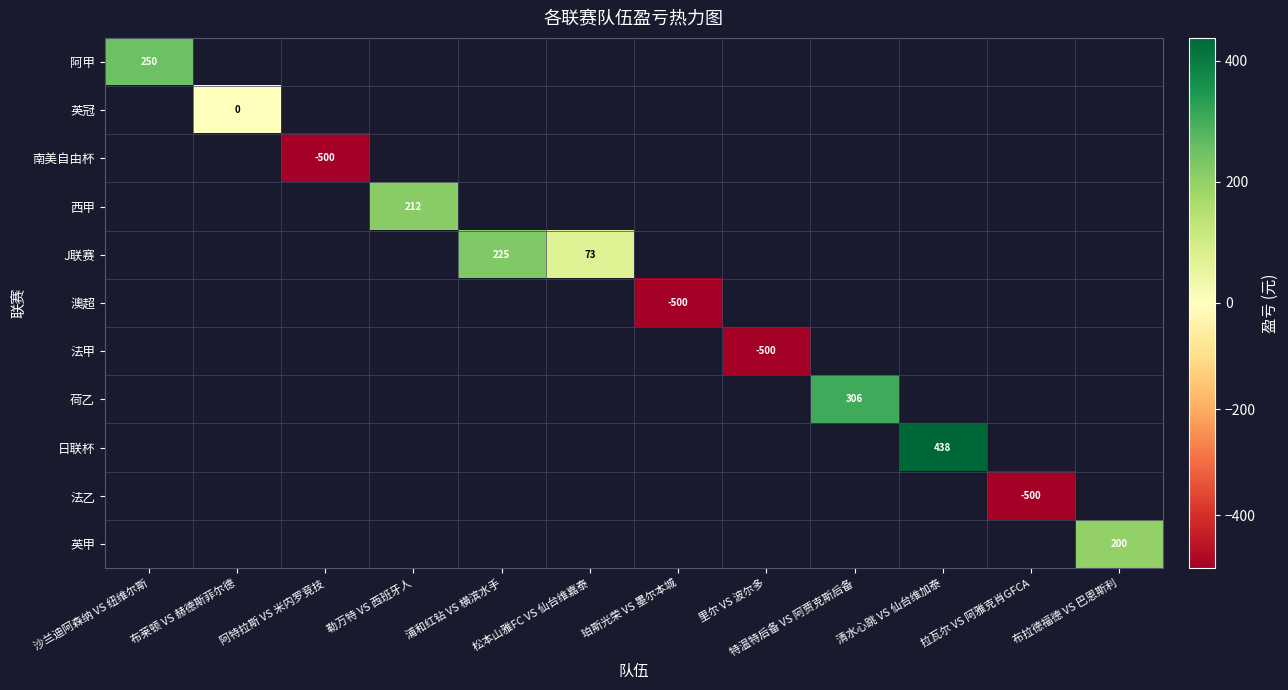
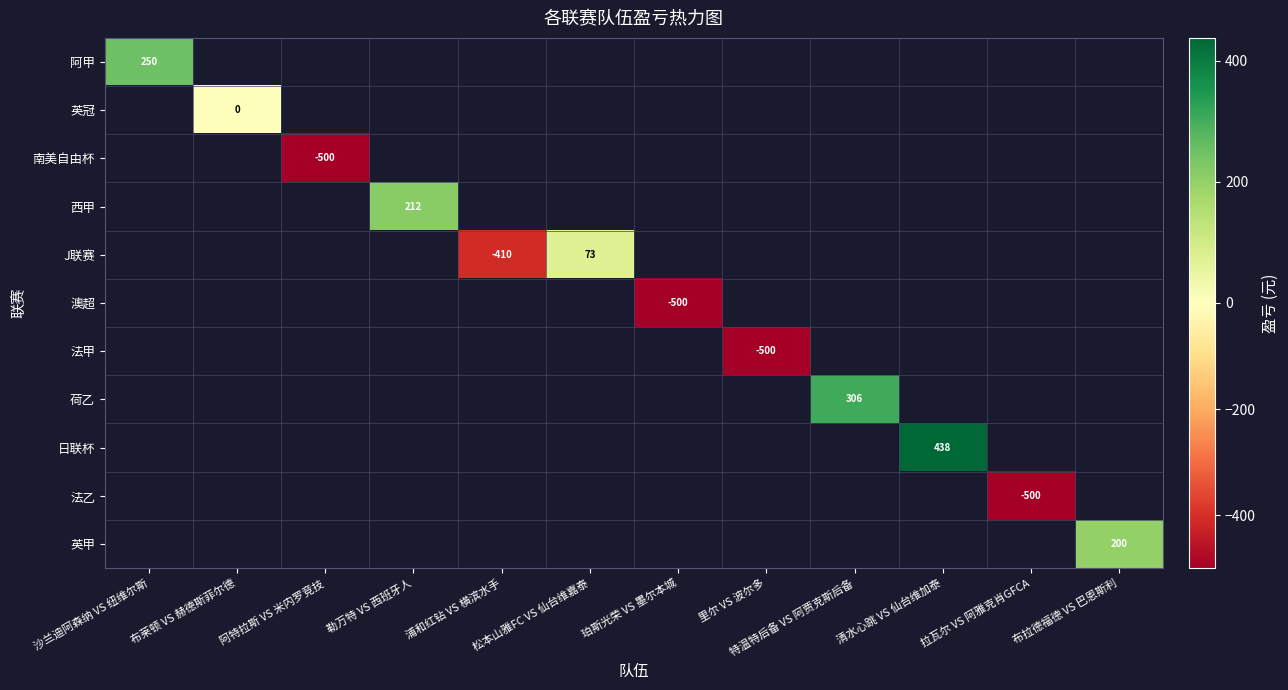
J联赛, 浦和红钻 VS 横滨水手: 225 -> -410
